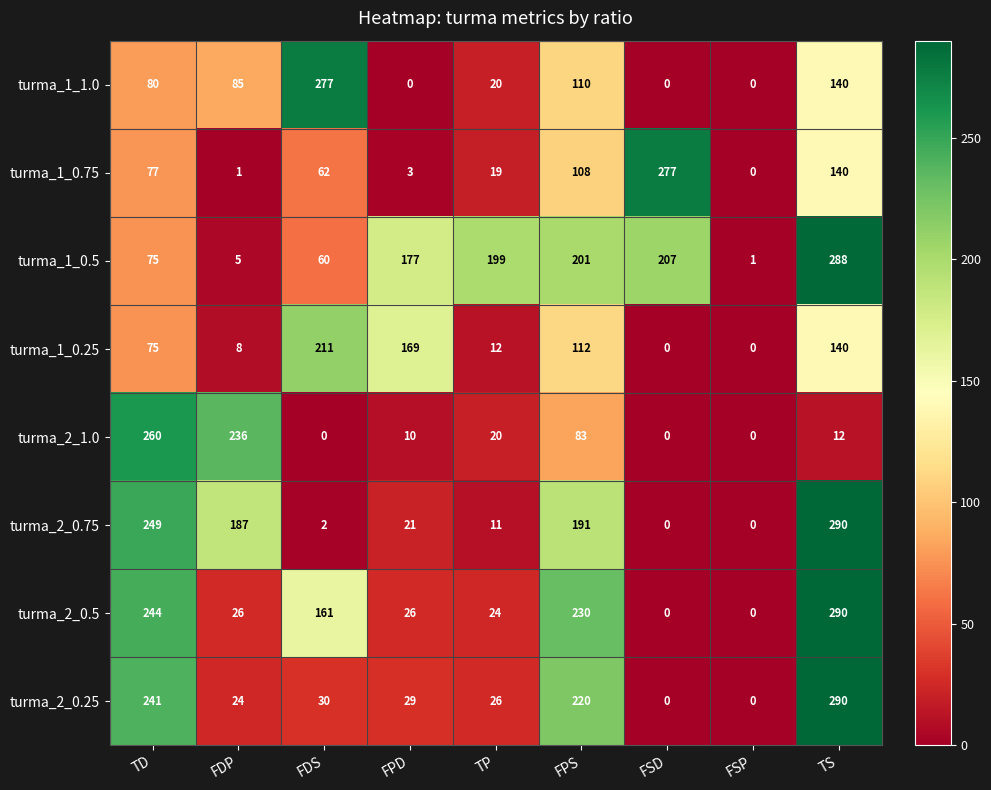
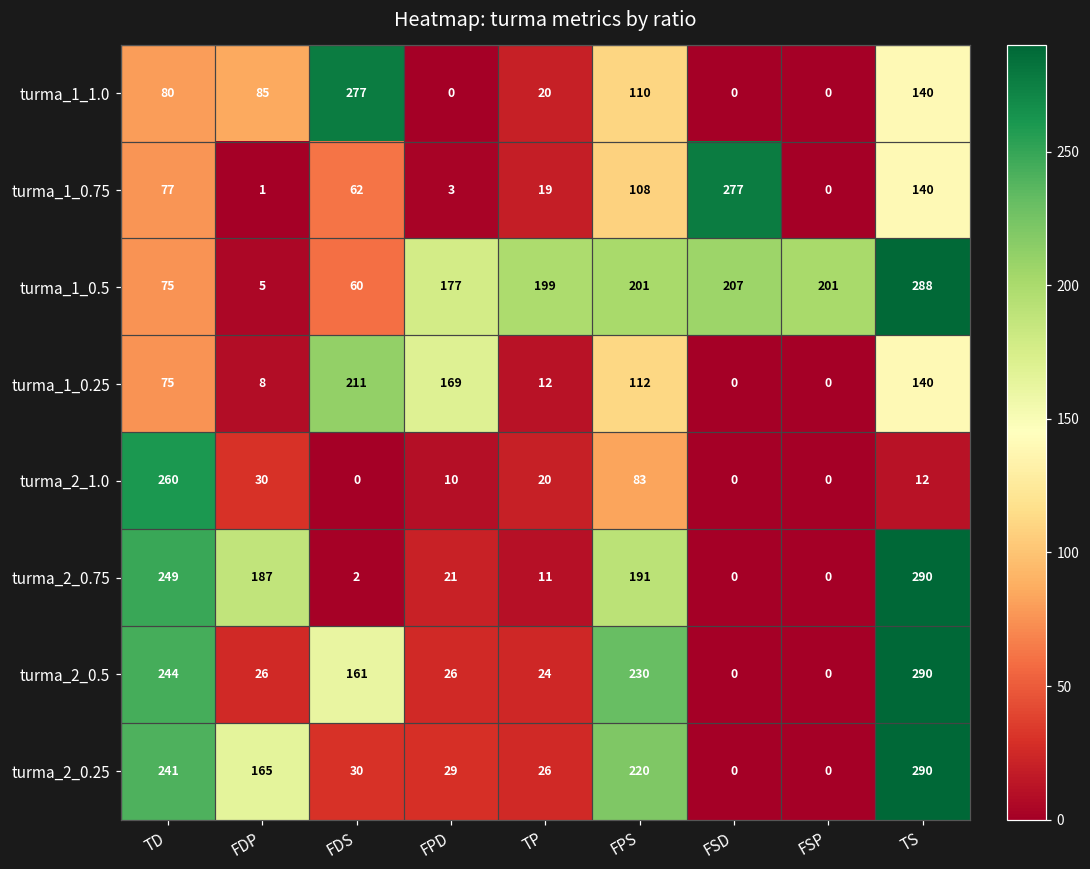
turma_1_0.5, FSP: 1 -> 201
turma_2_1.0, FDP: 236 -> 30
turma_2_0.25, FDP: 24 -> 165
